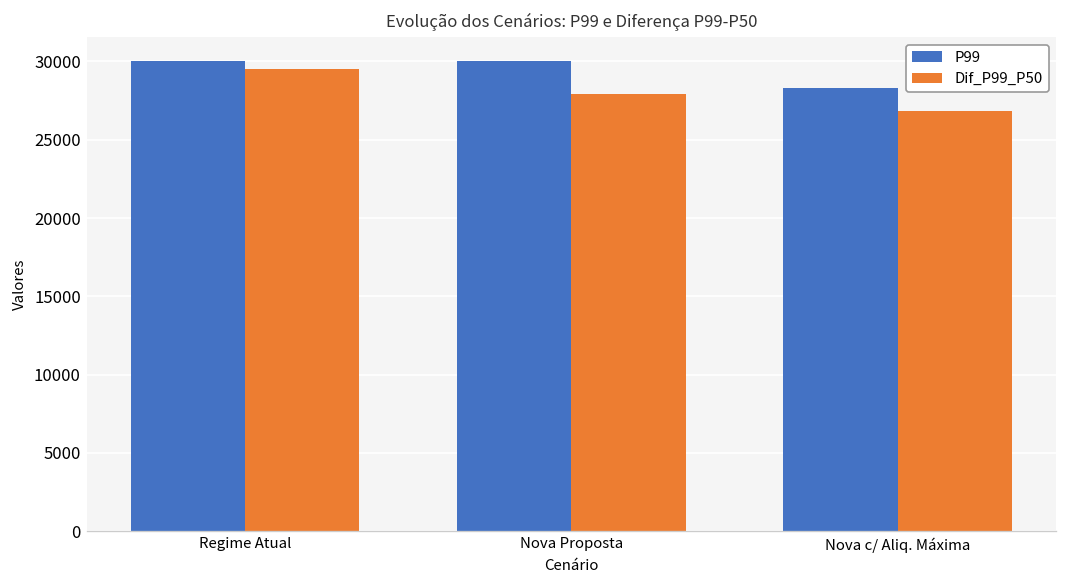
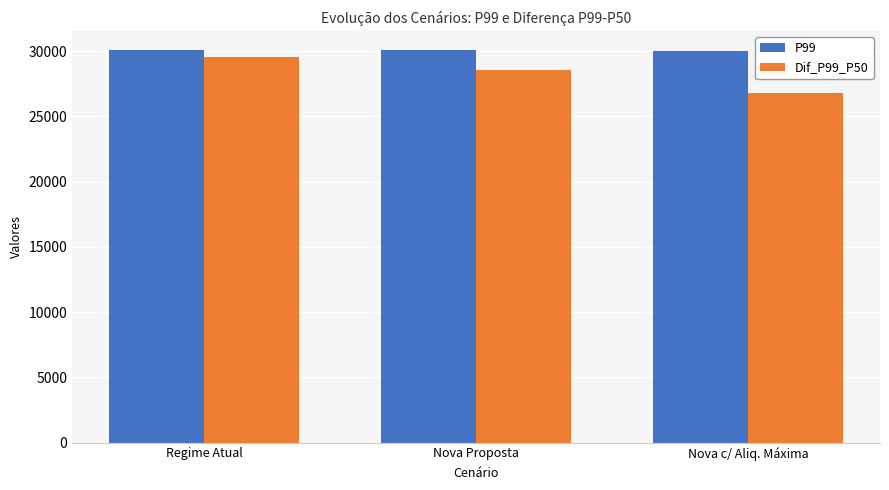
Dif_P99_P50, Nova Proposta: 27900 -> 28600
P99, Nova c/ Aliq. Máxima: 28300 -> 30000
